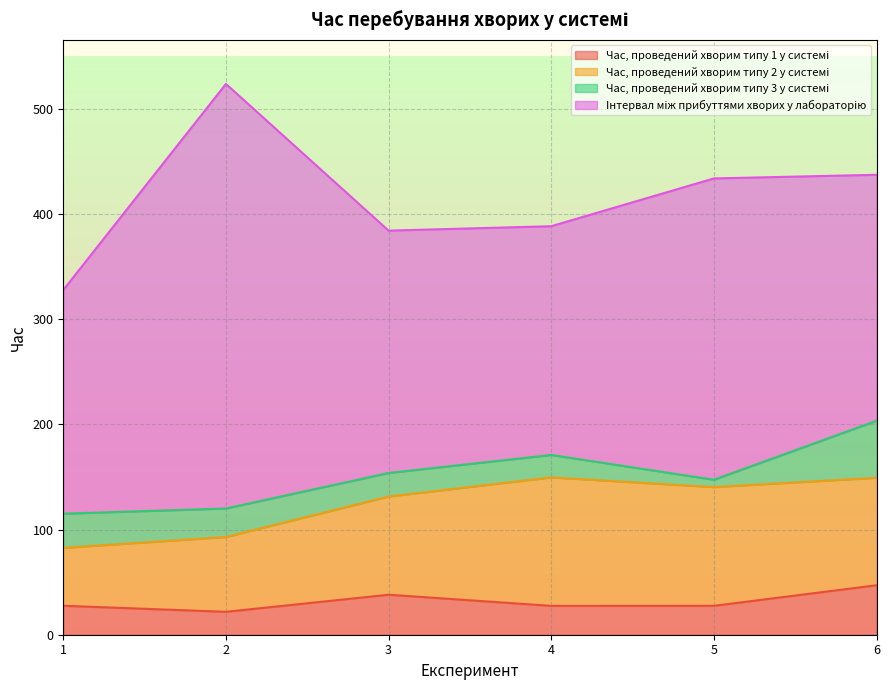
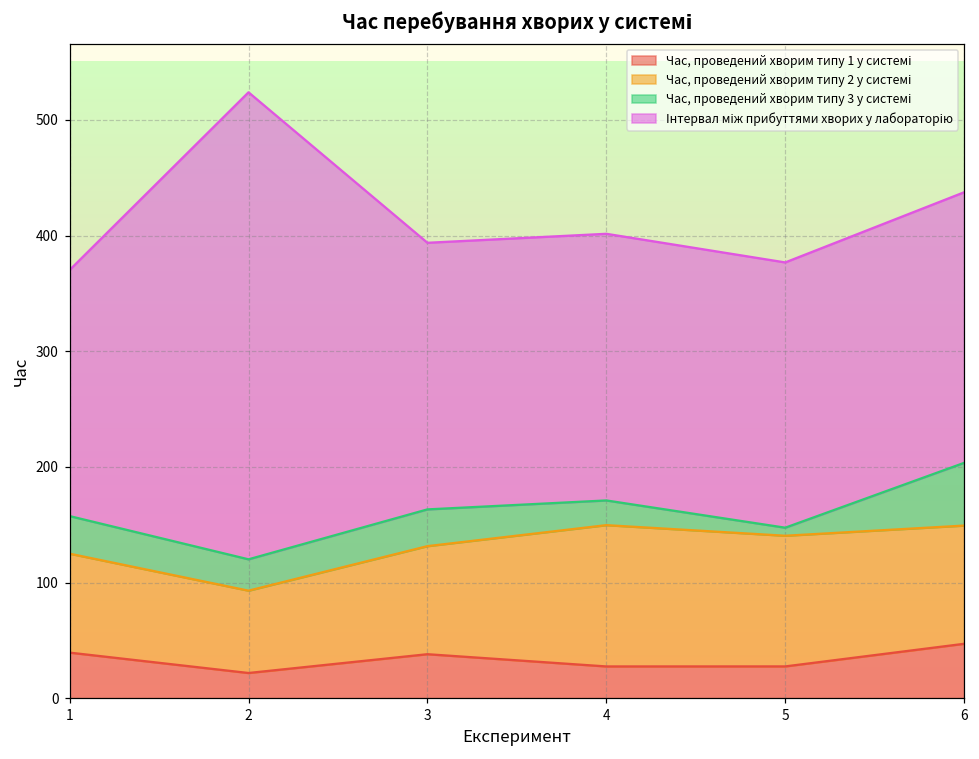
Час, проведений хворим типу 1 у системі, 1: 28 -> 39
Час, проведений хворим типу 2 у системі, 1: 55 -> 86
Час, проведений хворим типу 3 у системі, 3: 22 -> 32
Інтервал між прибуттями хворих у лабораторію, 4: 218 -> 231
Інтервал між прибуттями хворих у лабораторію, 5: 287 -> 229
